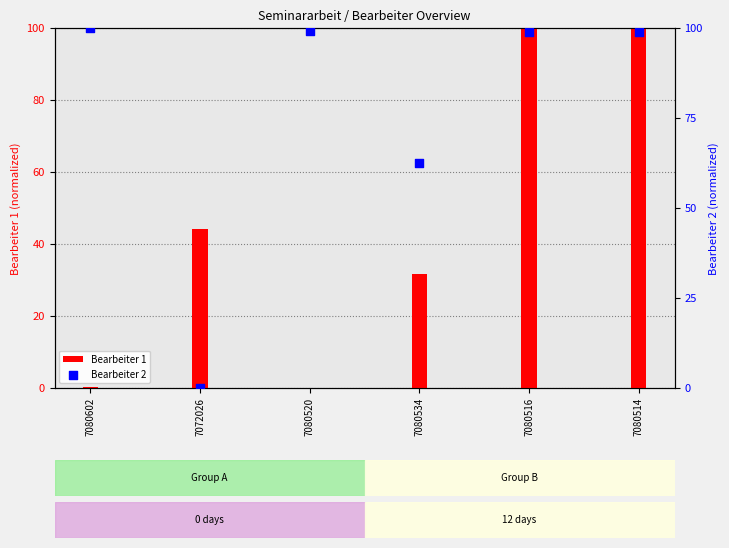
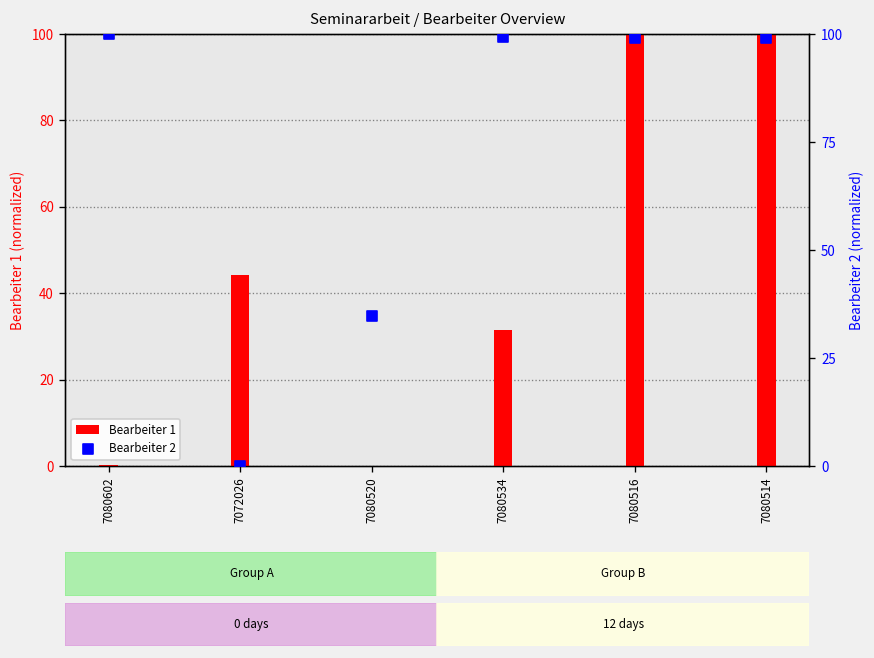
Bearbeiter 2, 7080520: 99 -> 35
Bearbeiter 2, 7080534: 62 -> 99
